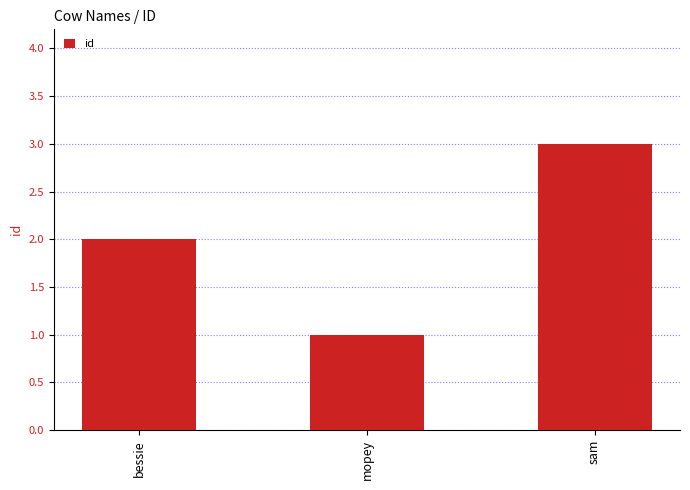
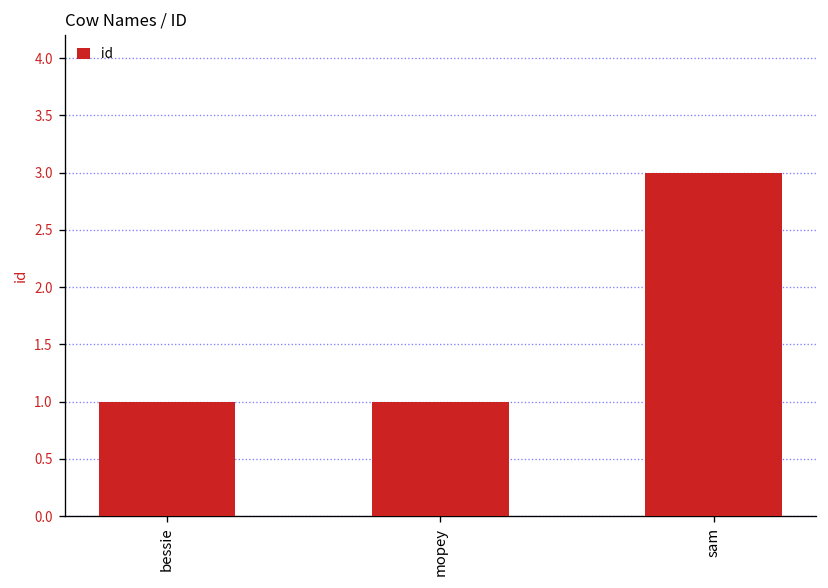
bessie: 2 -> 1
